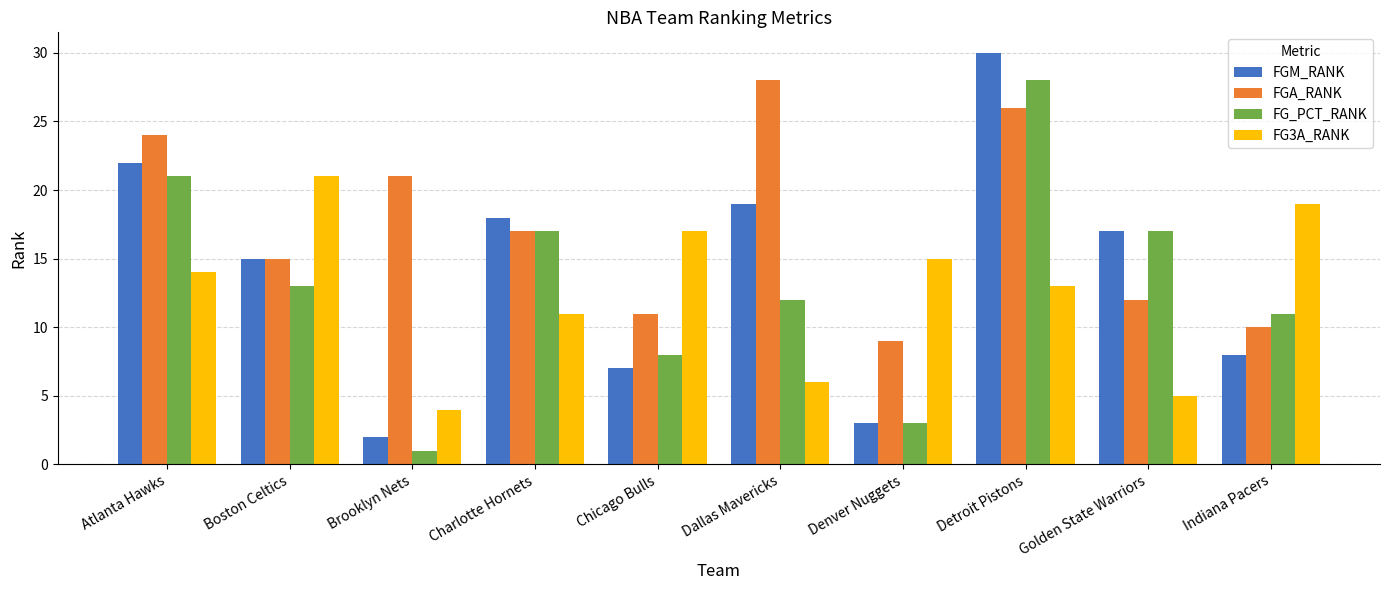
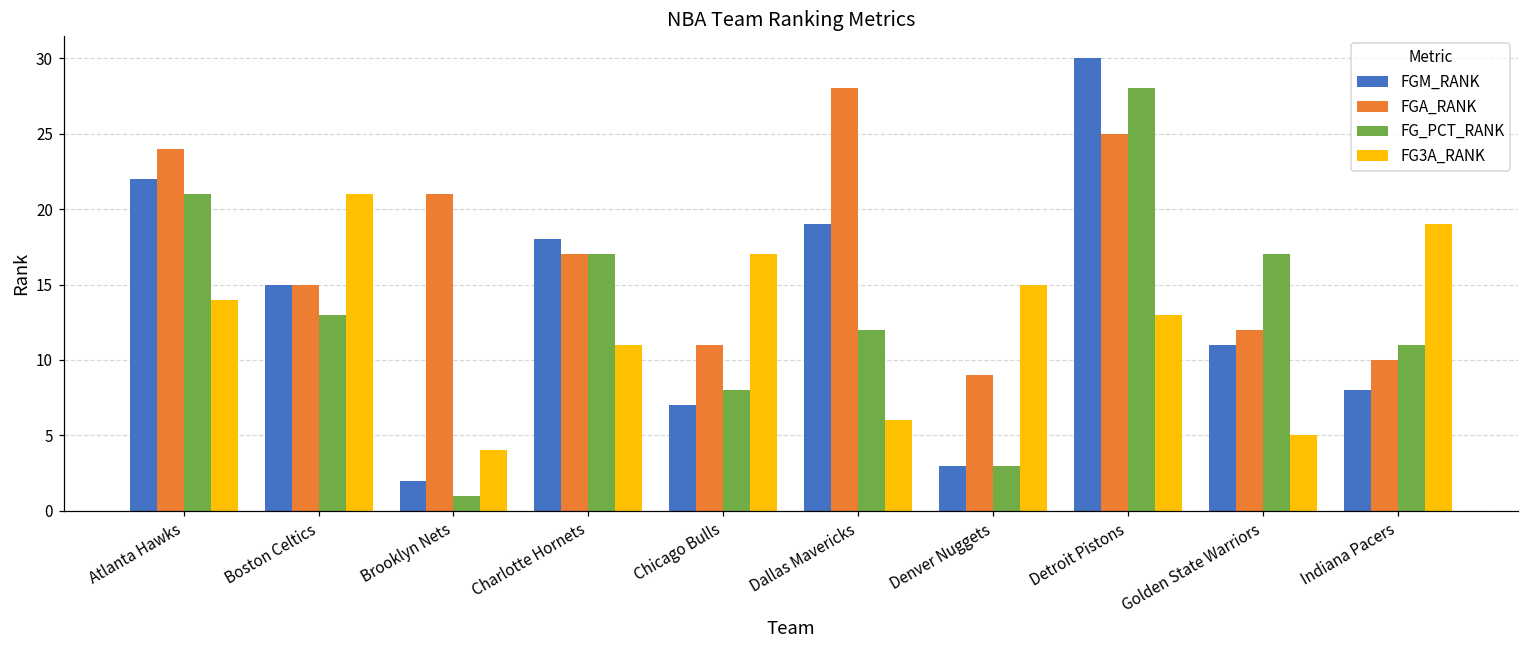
FGA_RANK, Detroit Pistons: 26 -> 25
FGM_RANK, Golden State Warriors: 17 -> 11
